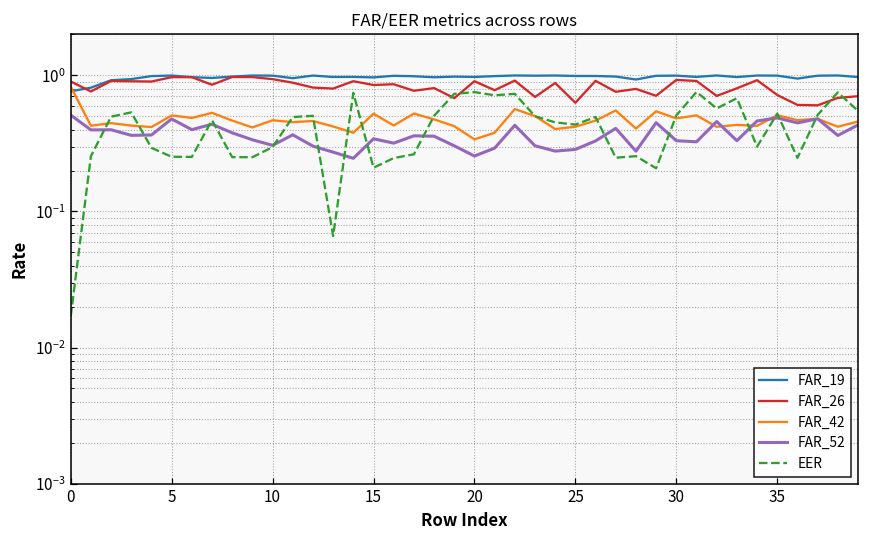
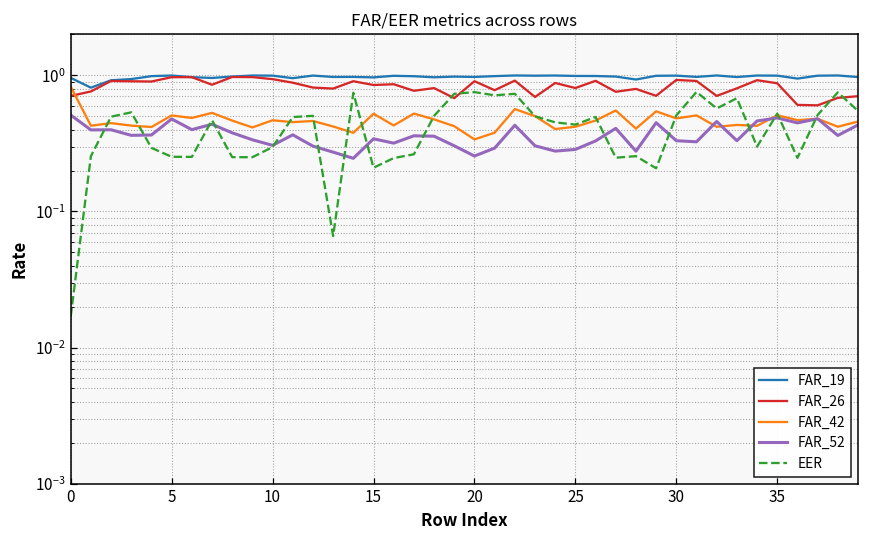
FAR_19, 0: 0.8 -> 1.0
FAR_26, 0: 0.9 -> 0.7
FAR_26, 25: 0.6 -> 0.8
FAR_26, 35: 0.7 -> 0.9
